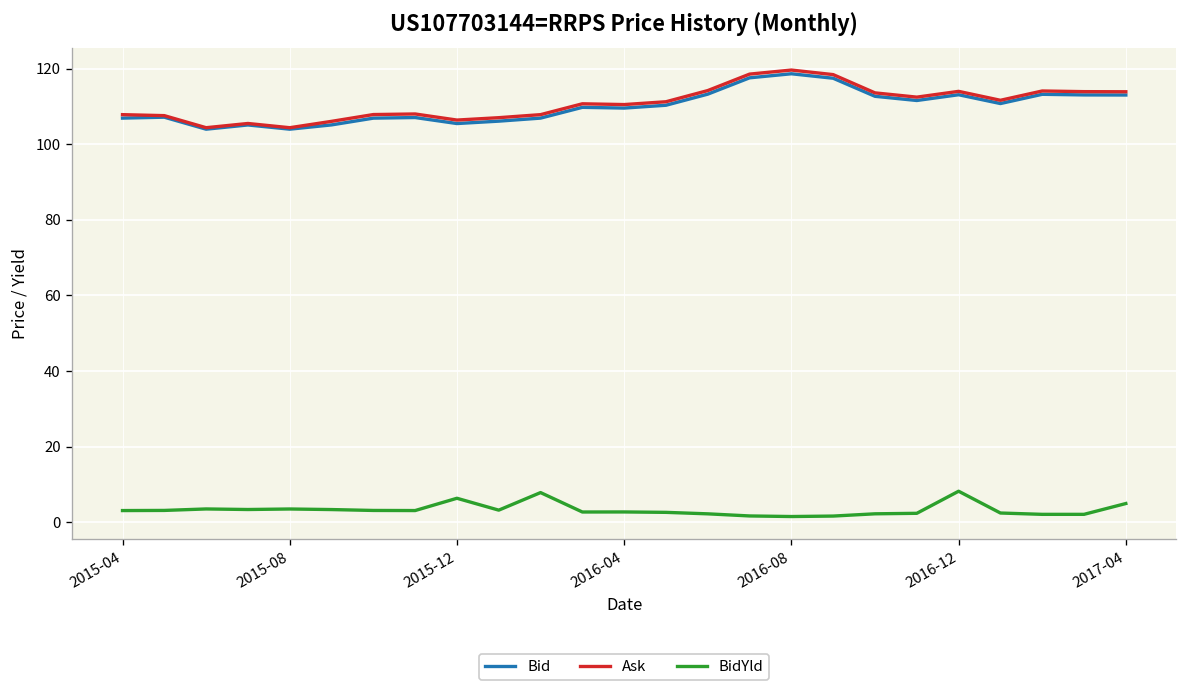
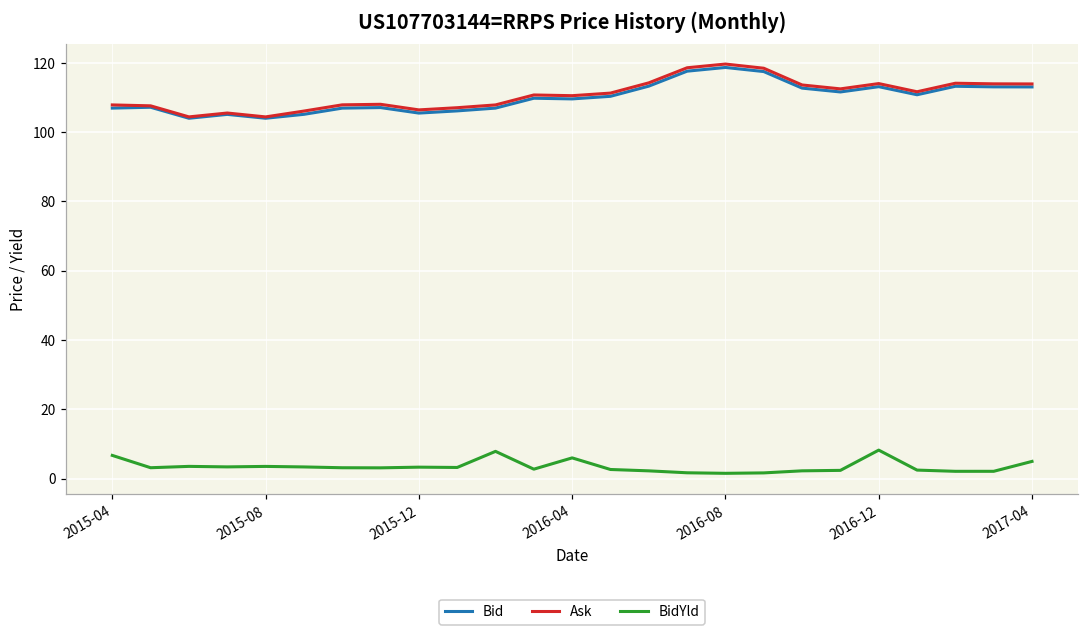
BidYld, 2015-04: 3 -> 7
BidYld, 2015-12: 6 -> 3
BidYld, 2016-04: 3 -> 6
